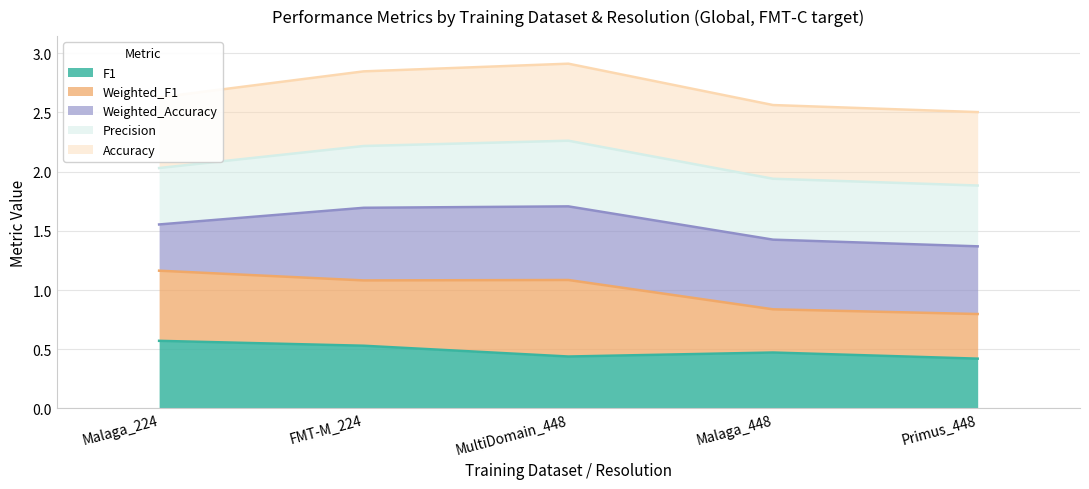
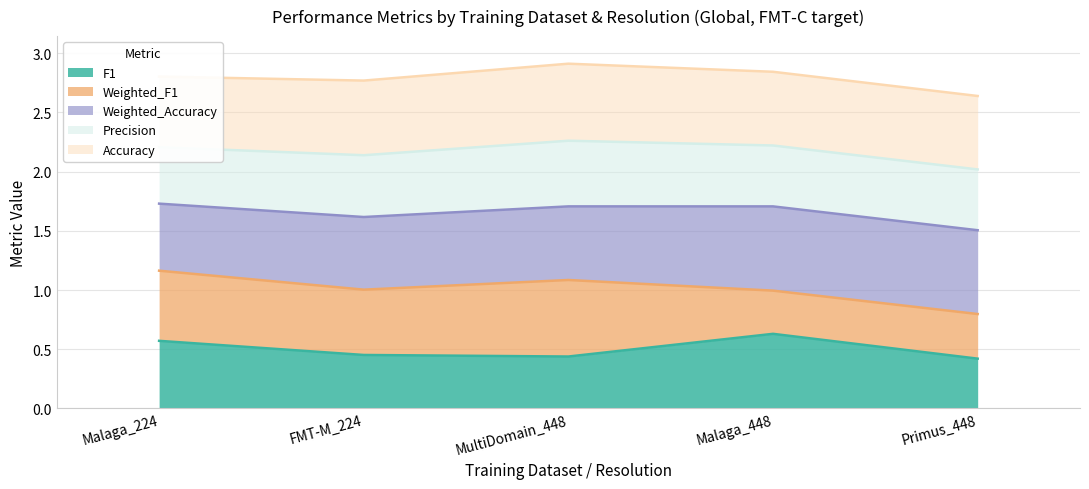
Weighted_Accuracy, Malaga_224: 0.39 -> 0.57
F1, FMT-M_224: 0.53 -> 0.45
F1, Malaga_448: 0.47 -> 0.63
Weighted_Accuracy, Malaga_448: 0.59 -> 0.71
Weighted_Accuracy, Primus_448: 0.57 -> 0.71
